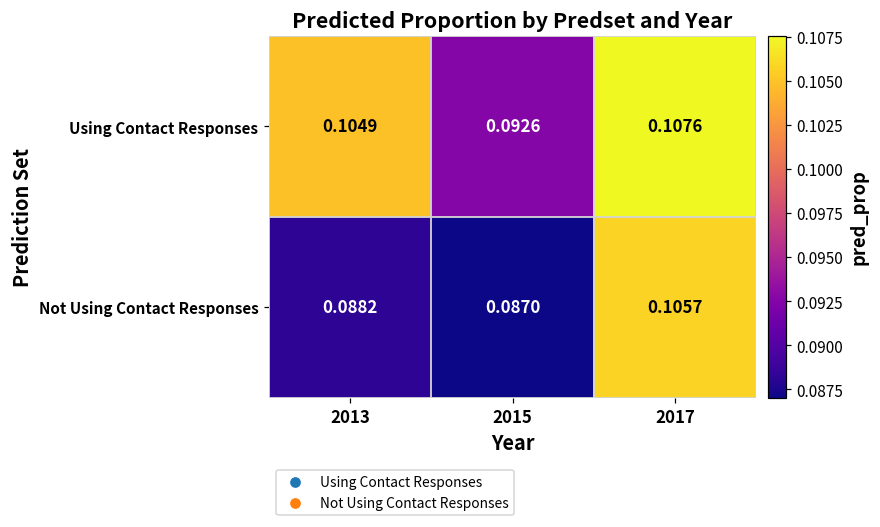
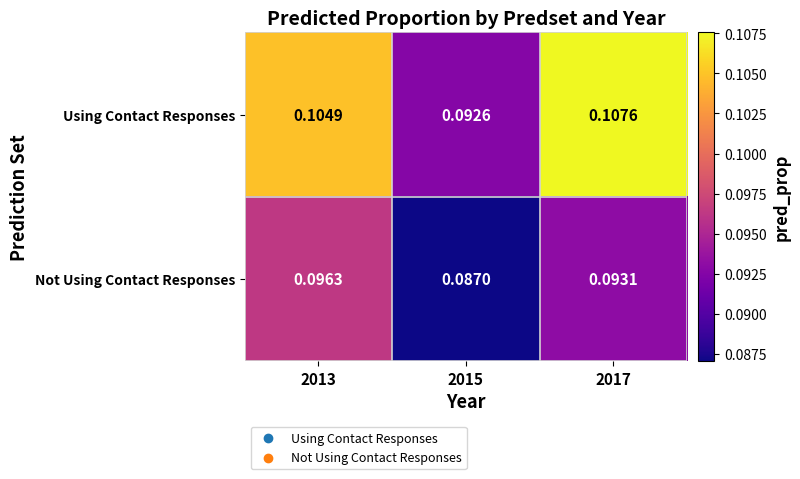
Not Using Contact Responses, 2013: 0.0882 -> 0.0963
Not Using Contact Responses, 2017: 0.1057 -> 0.0931
